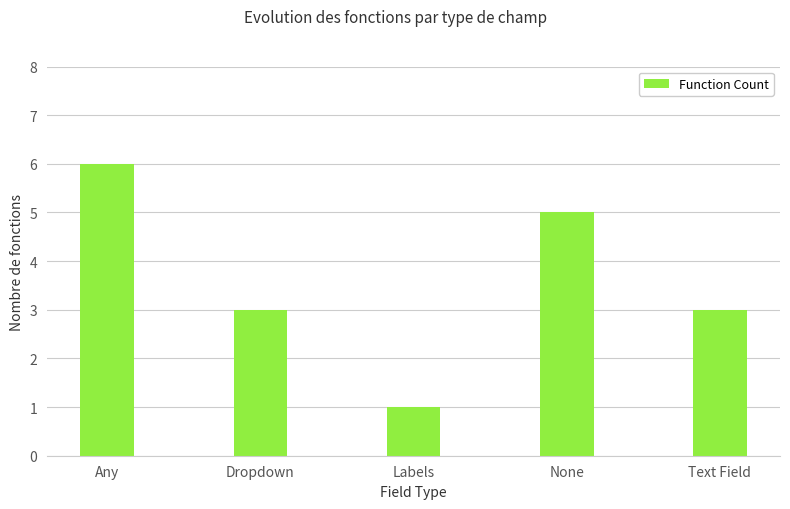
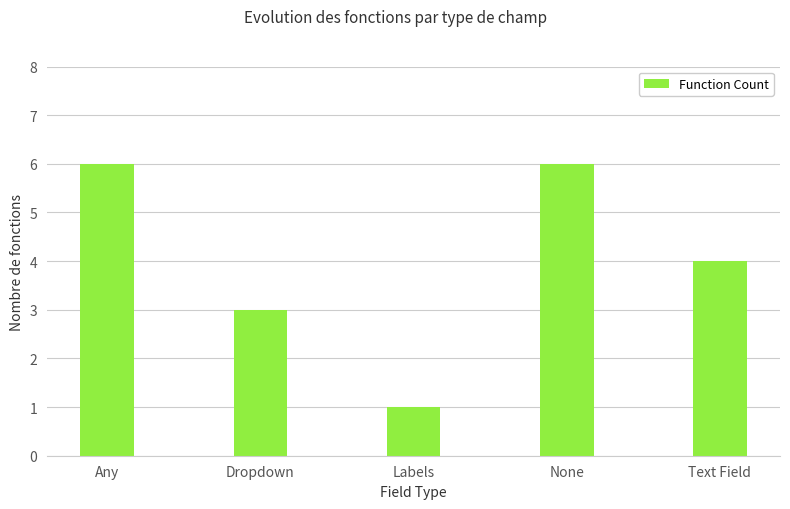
None: 5 -> 6
Text Field: 3 -> 4
